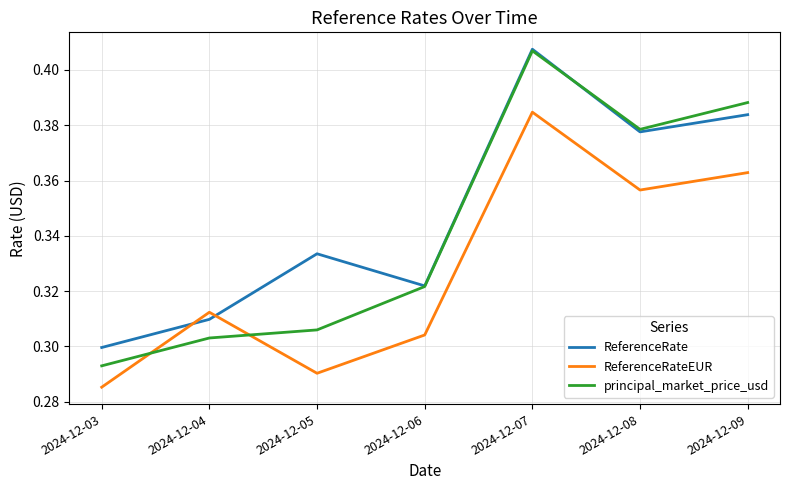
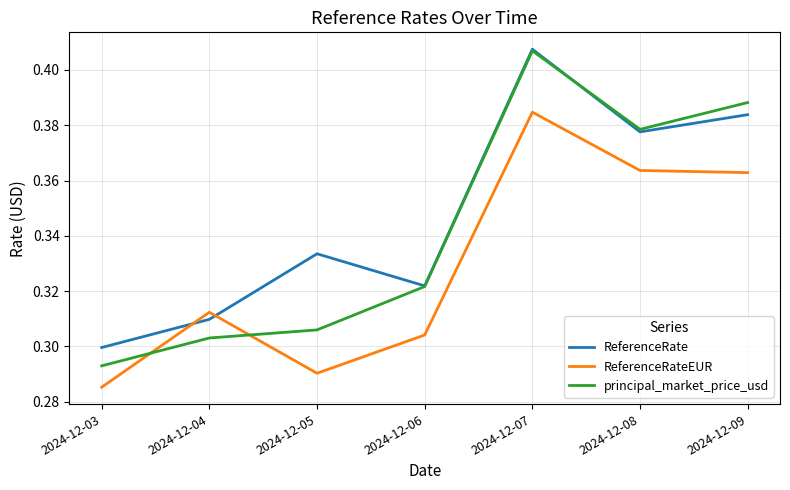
ReferenceRateEUR, 2024-12-08: 0.357 -> 0.364
